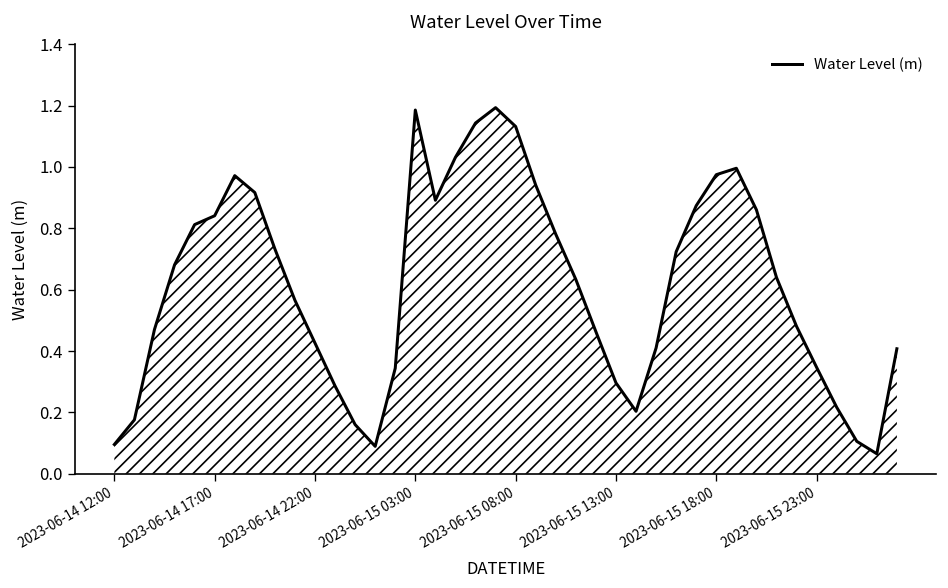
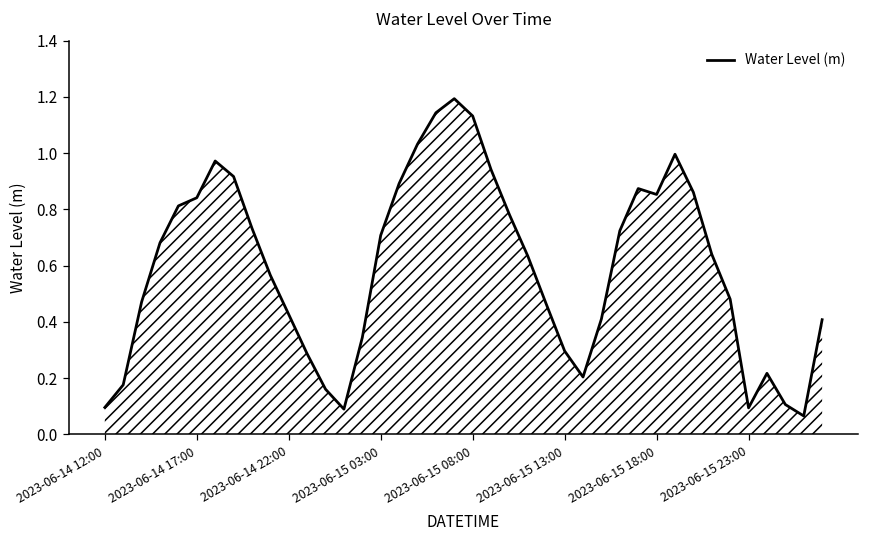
2023-06-15 03:00: 1.19 -> 0.71
2023-06-15 18:00: 0.97 -> 0.85
2023-06-15 23:00: 0.35 -> 0.09
